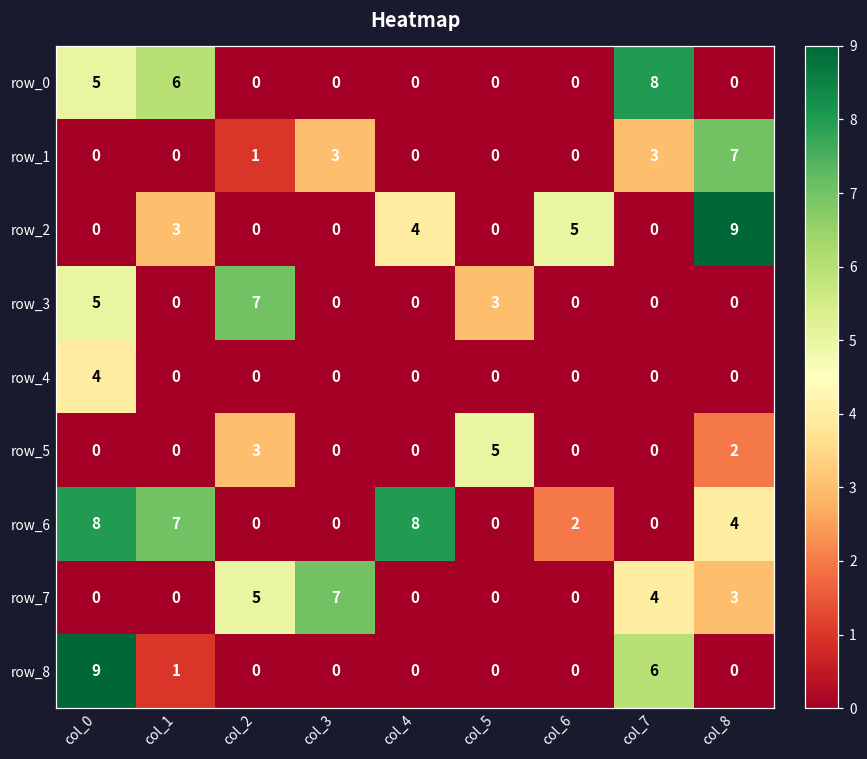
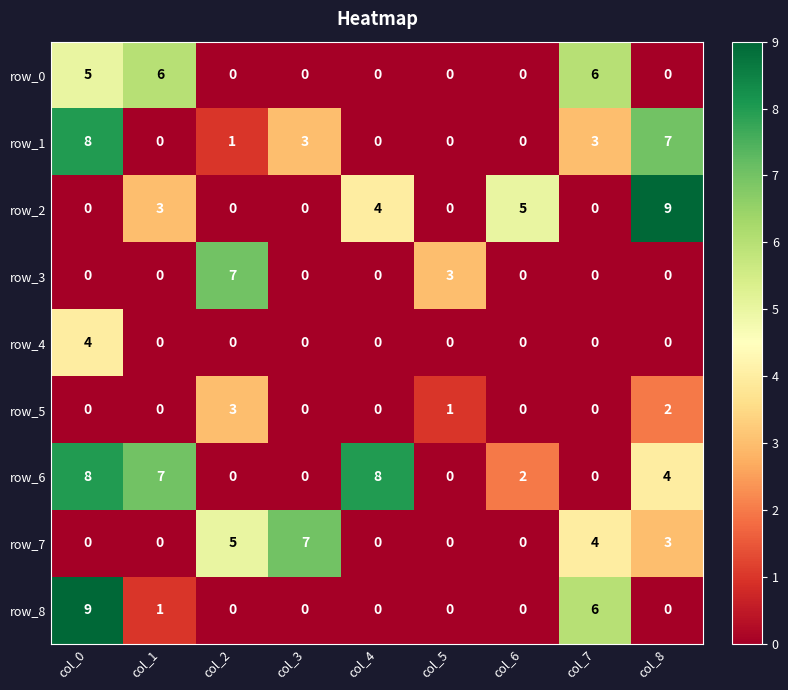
row_0, col_7: 8 -> 6
row_1, col_0: 0 -> 8
row_3, col_0: 5 -> 0
row_5, col_5: 5 -> 1
